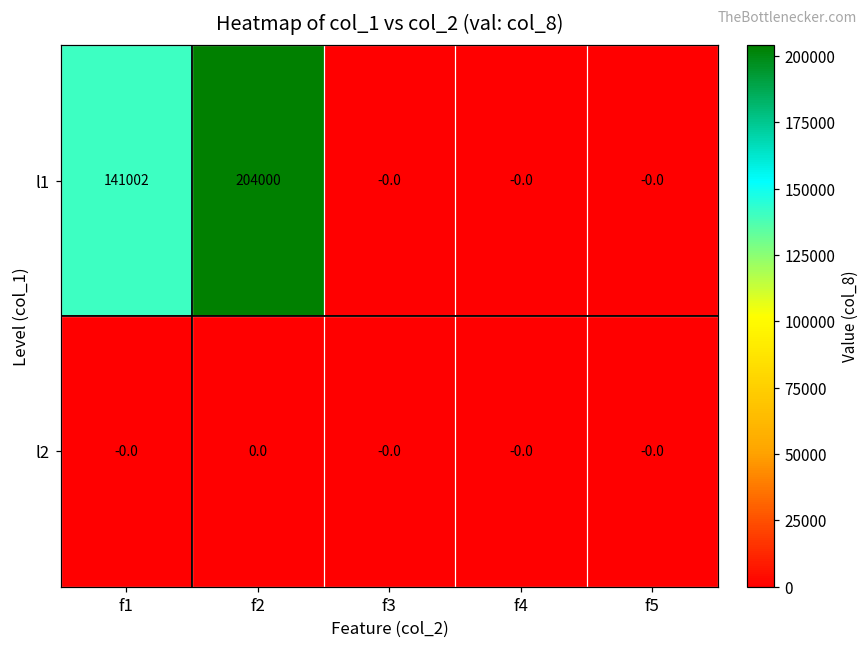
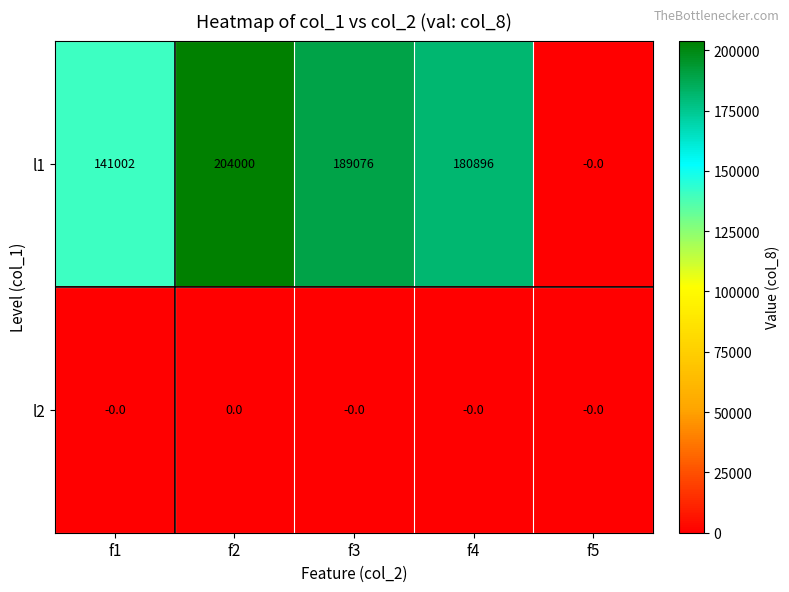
l1, f3: -0.0 -> 189076
l1, f4: -0.0 -> 180896
